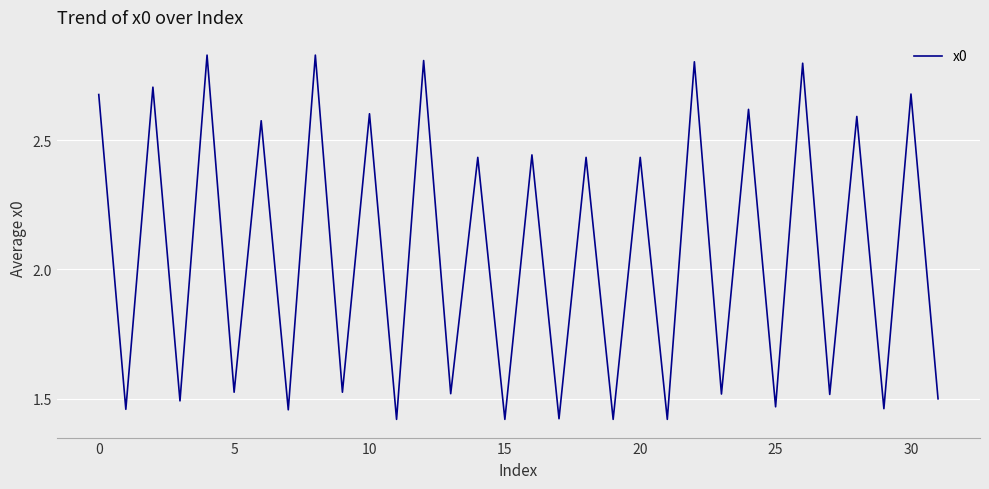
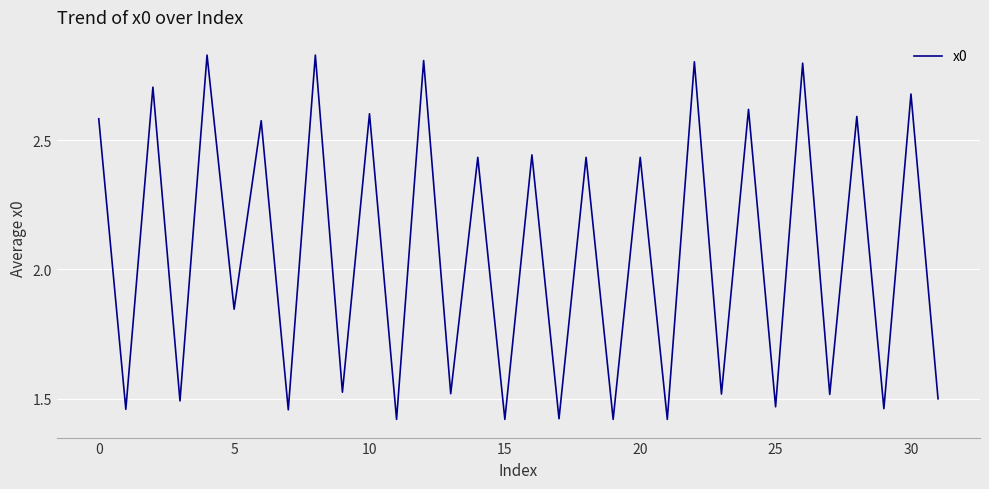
0: 2.68 -> 2.58
5: 1.52 -> 1.85
